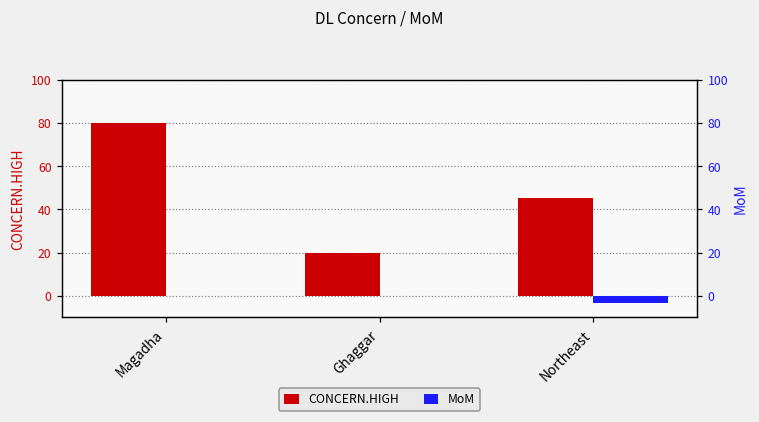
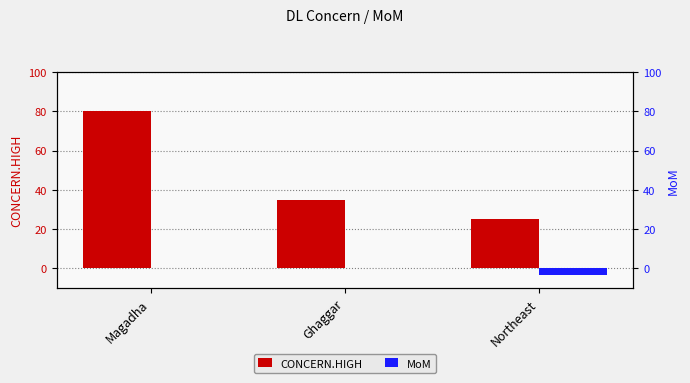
CONCERN.HIGH, Ghaggar: 20 -> 35
CONCERN.HIGH, Northeast: 45 -> 25
